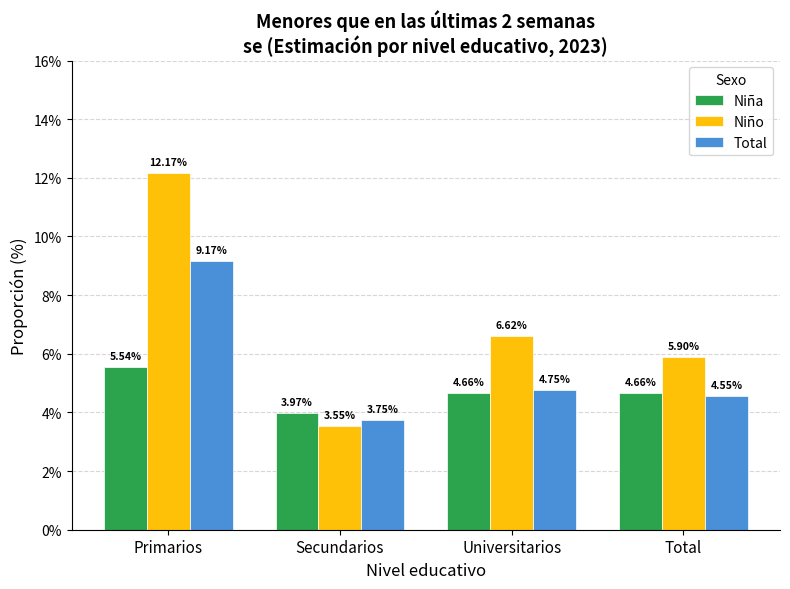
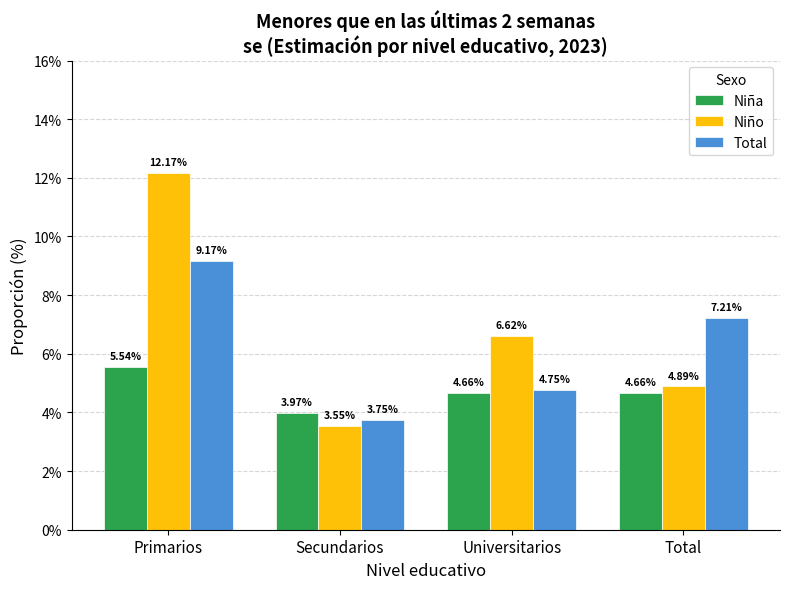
Niño, Total: 5.90% -> 4.89%
Total, Total: 4.55% -> 7.21%
